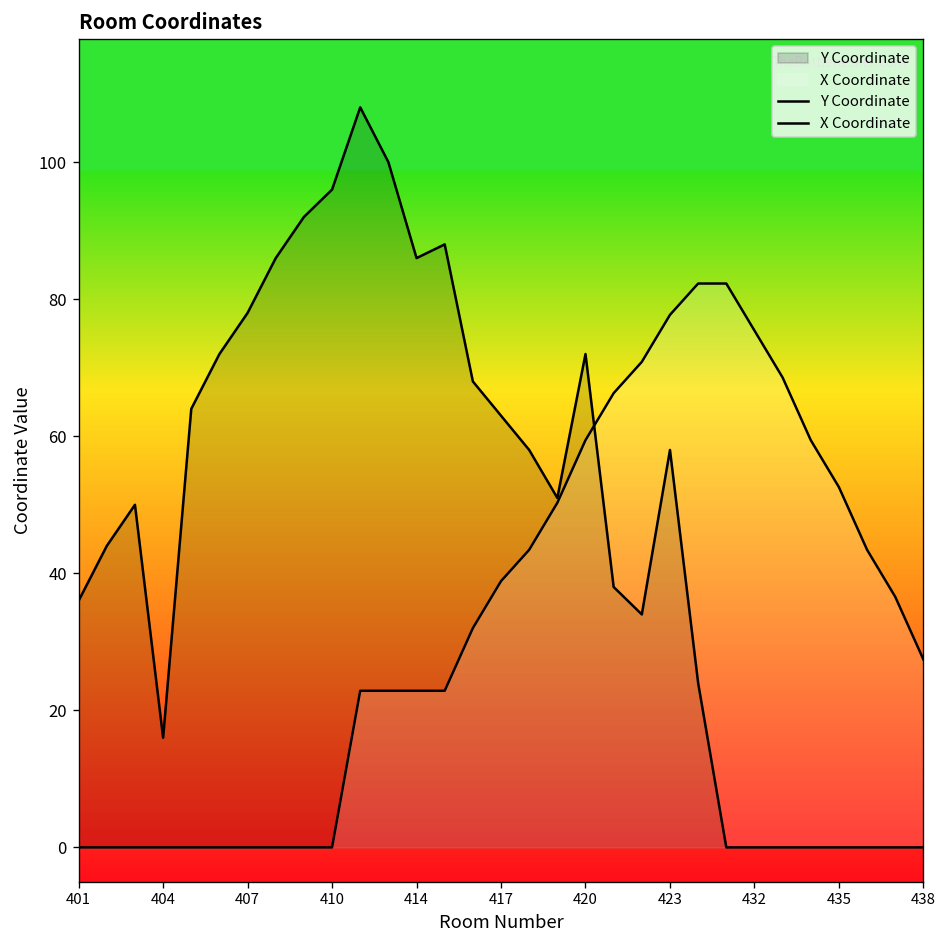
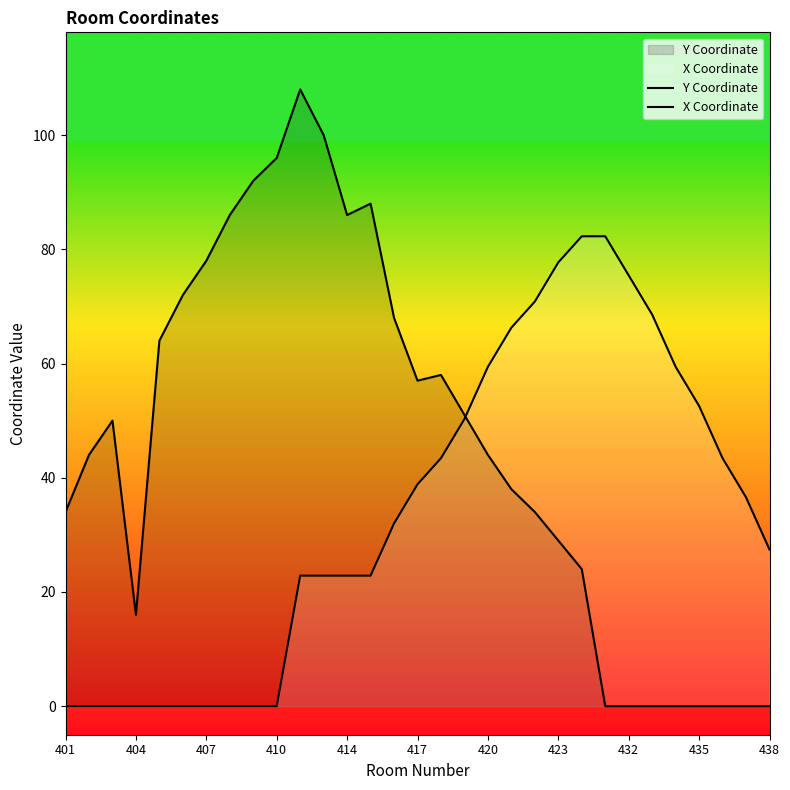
Y Coordinate, 401: 36 -> 34
Y Coordinate, 417: 63 -> 57
Y Coordinate, 420: 72 -> 44
Y Coordinate, 423: 58 -> 29
